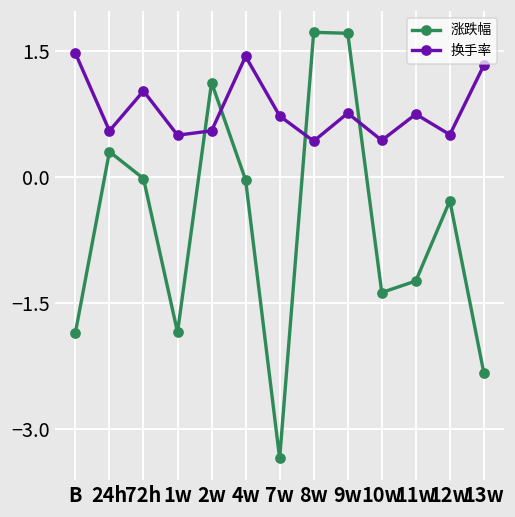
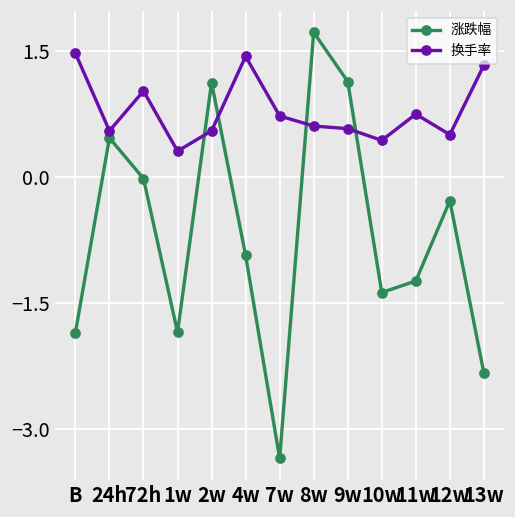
涨跌幅, 24h: 0.3 -> 0.5
换手率, 1w: 0.5 -> 0.3
涨跌幅, 4w: 0.0 -> -0.9
换手率, 8w: 0.4 -> 0.6
涨跌幅, 9w: 1.7 -> 1.1
换手率, 9w: 0.8 -> 0.6
